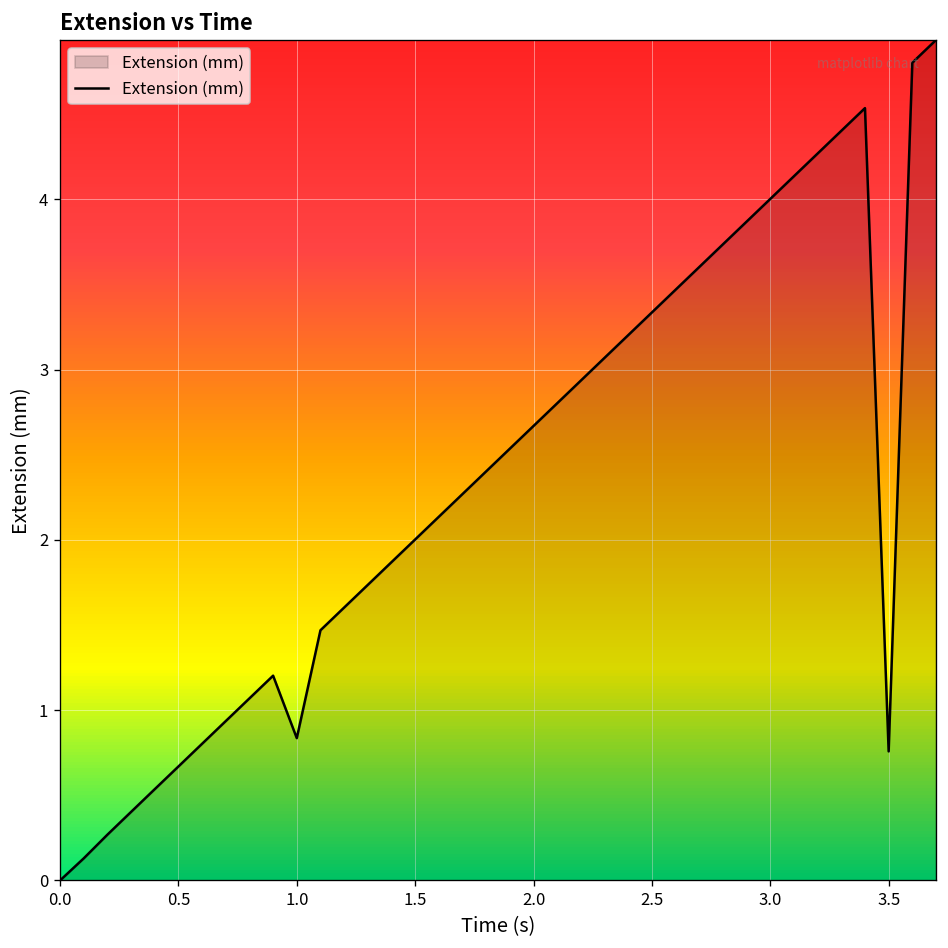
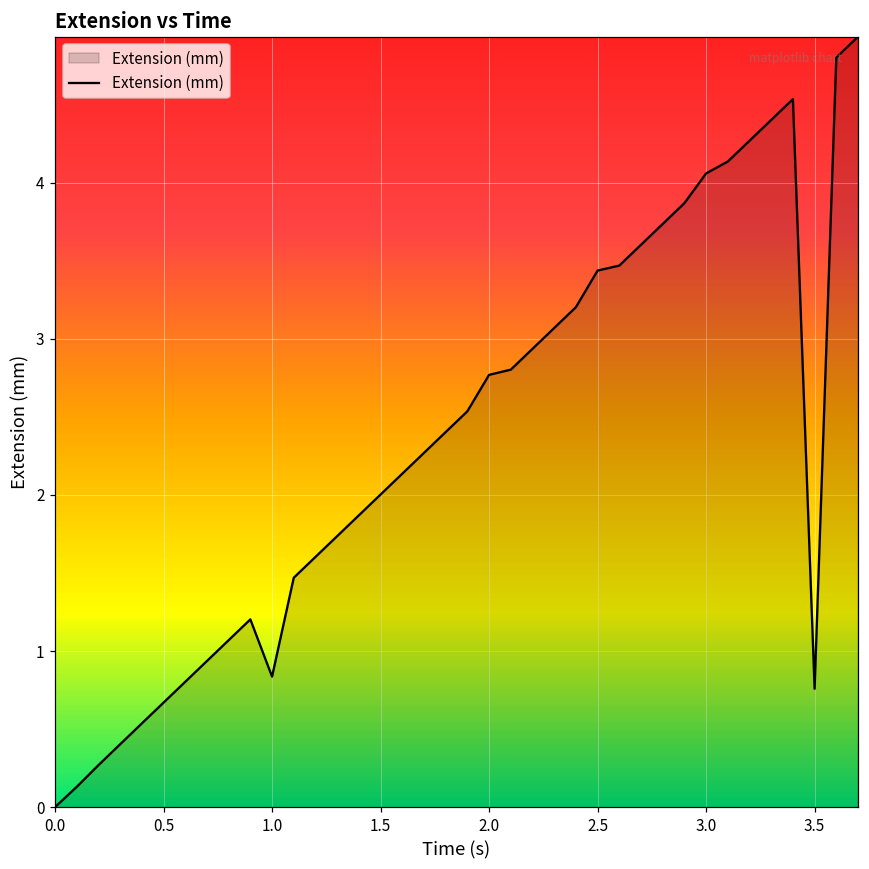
2.0: 2.67 -> 2.77
2.5: 3.34 -> 3.44
3.0: 4.00 -> 4.06
